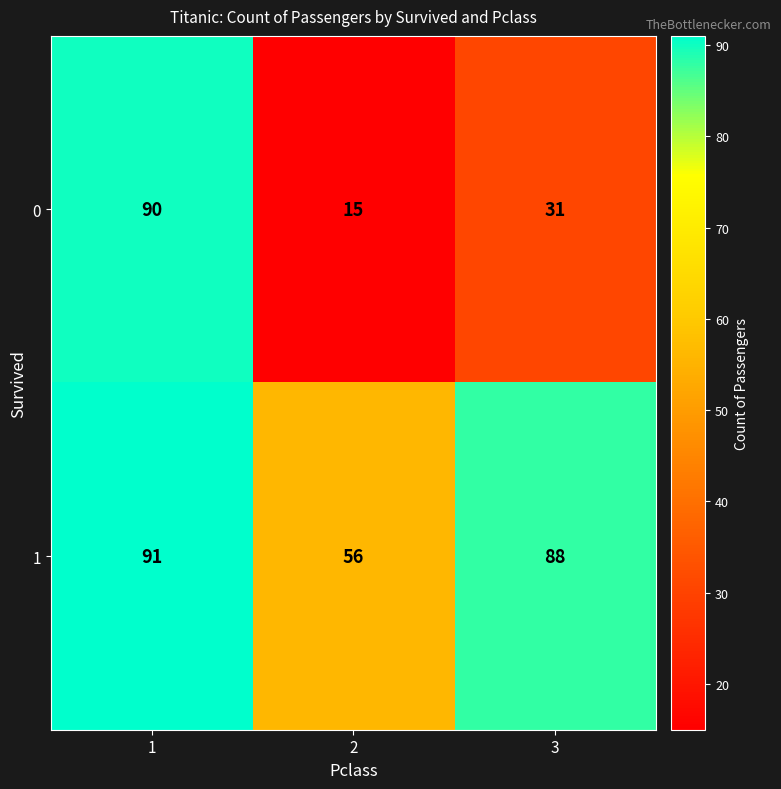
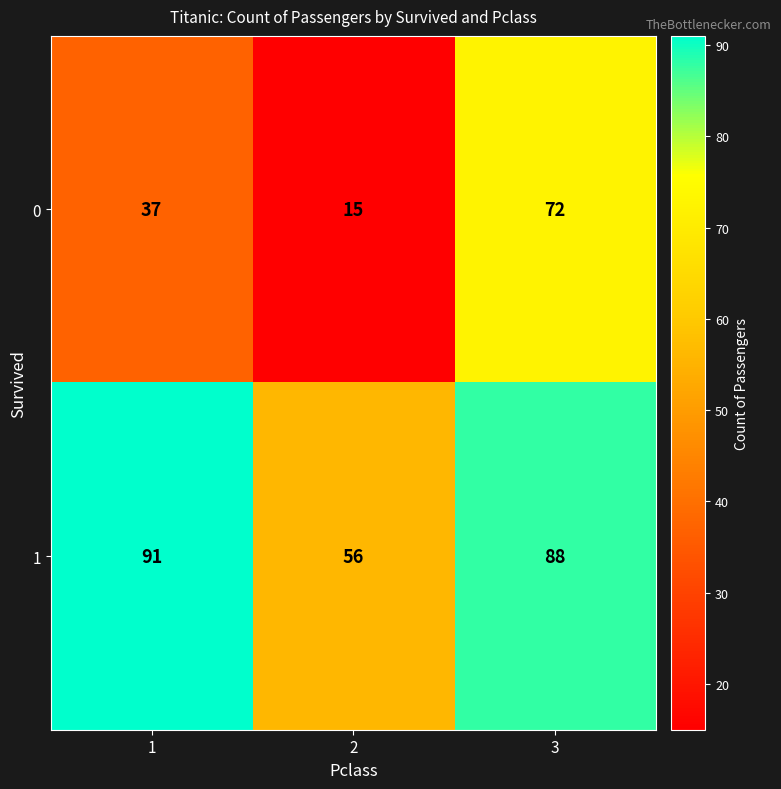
0, 1: 90 -> 37
0, 3: 31 -> 72
